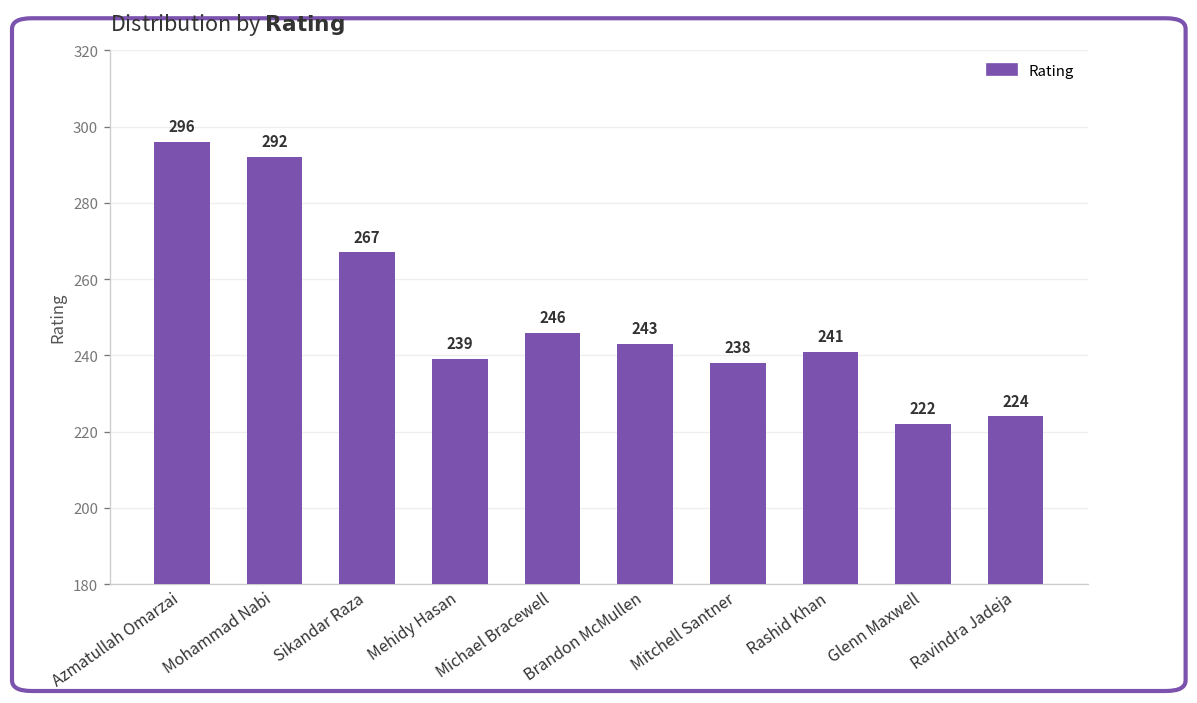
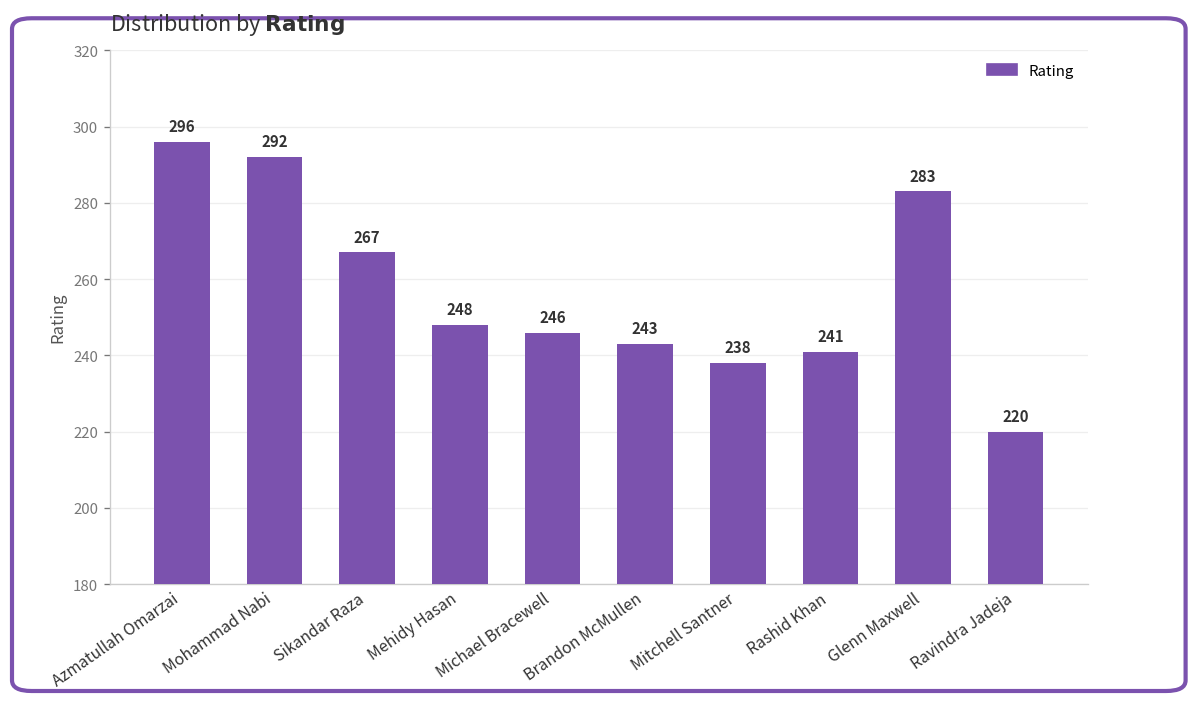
Mehidy Hasan: 239 -> 248
Glenn Maxwell: 222 -> 283
Ravindra Jadeja: 224 -> 220
